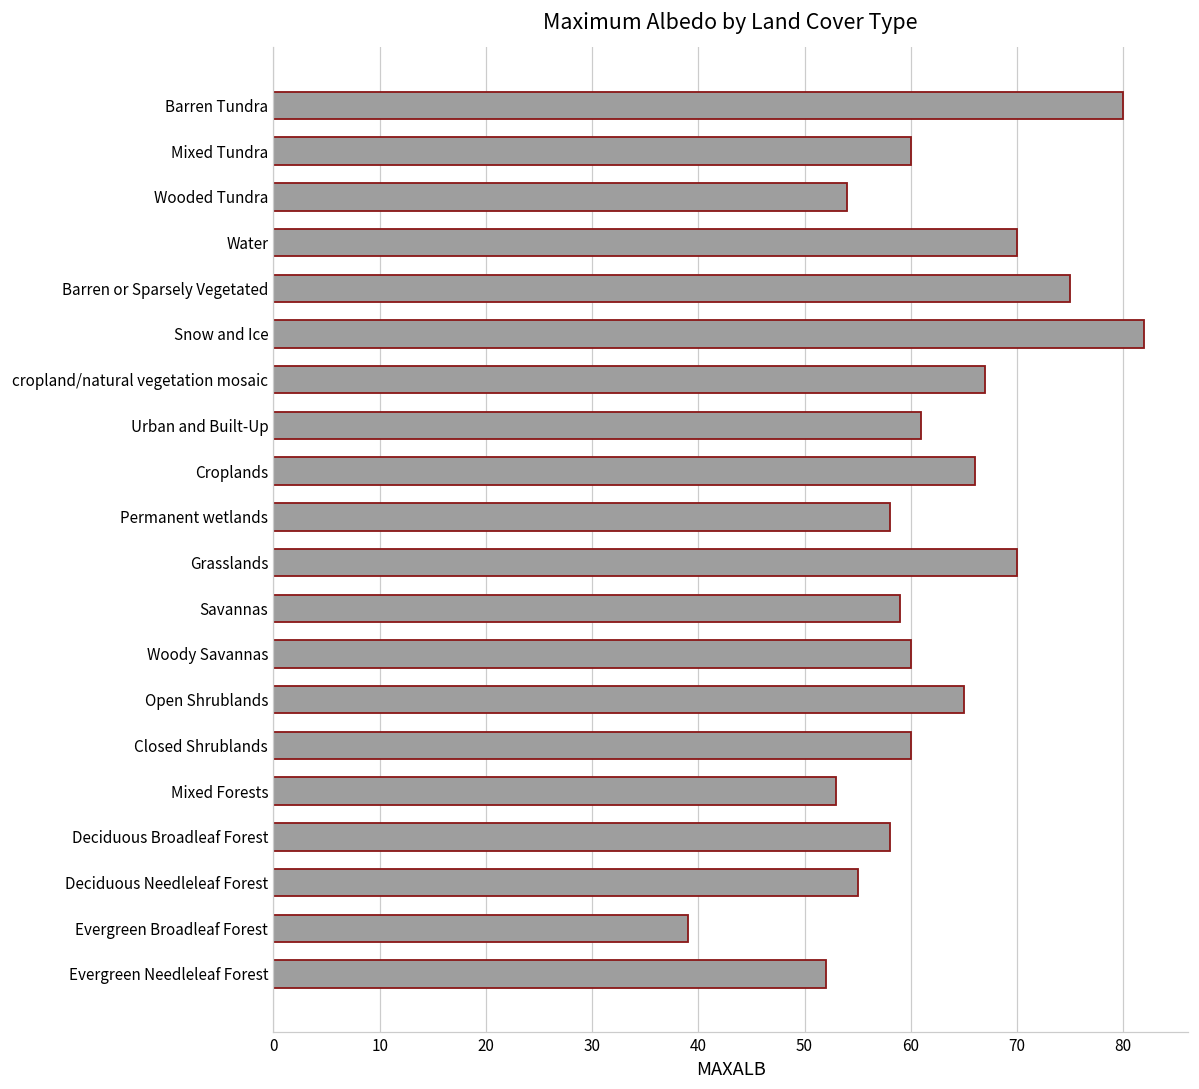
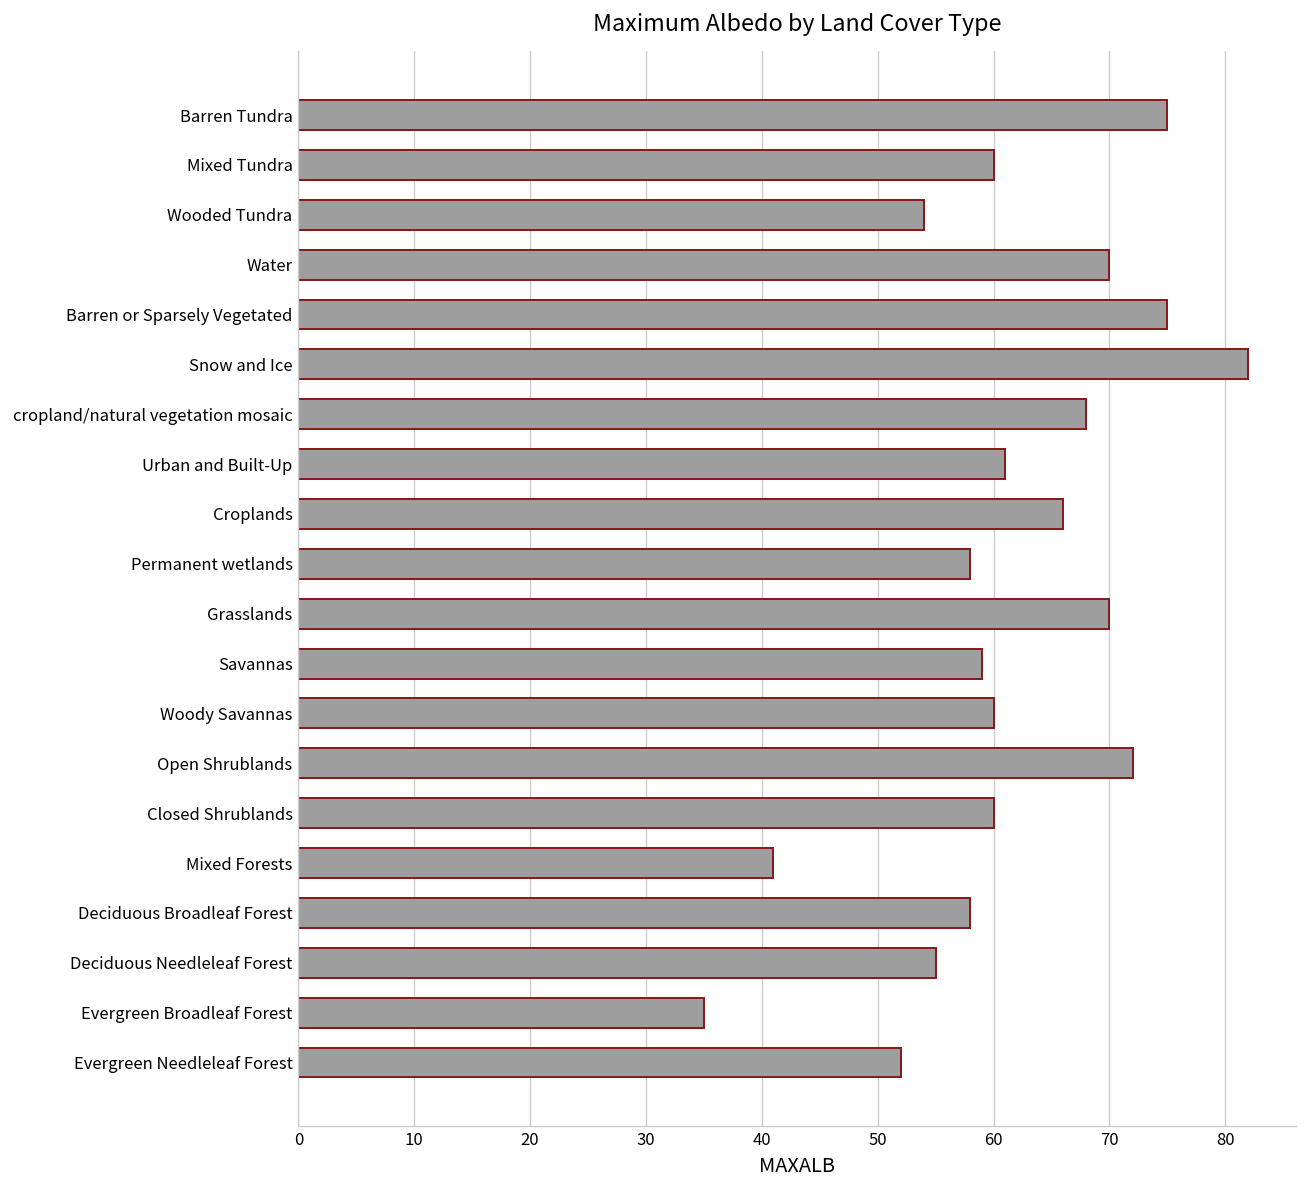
Barren Tundra: 80 -> 75
cropland/natural vegetation mosaic: 67 -> 68
Open Shrublands: 65 -> 72
Mixed Forests: 53 -> 41
Evergreen Broadleaf Forest: 39 -> 35
